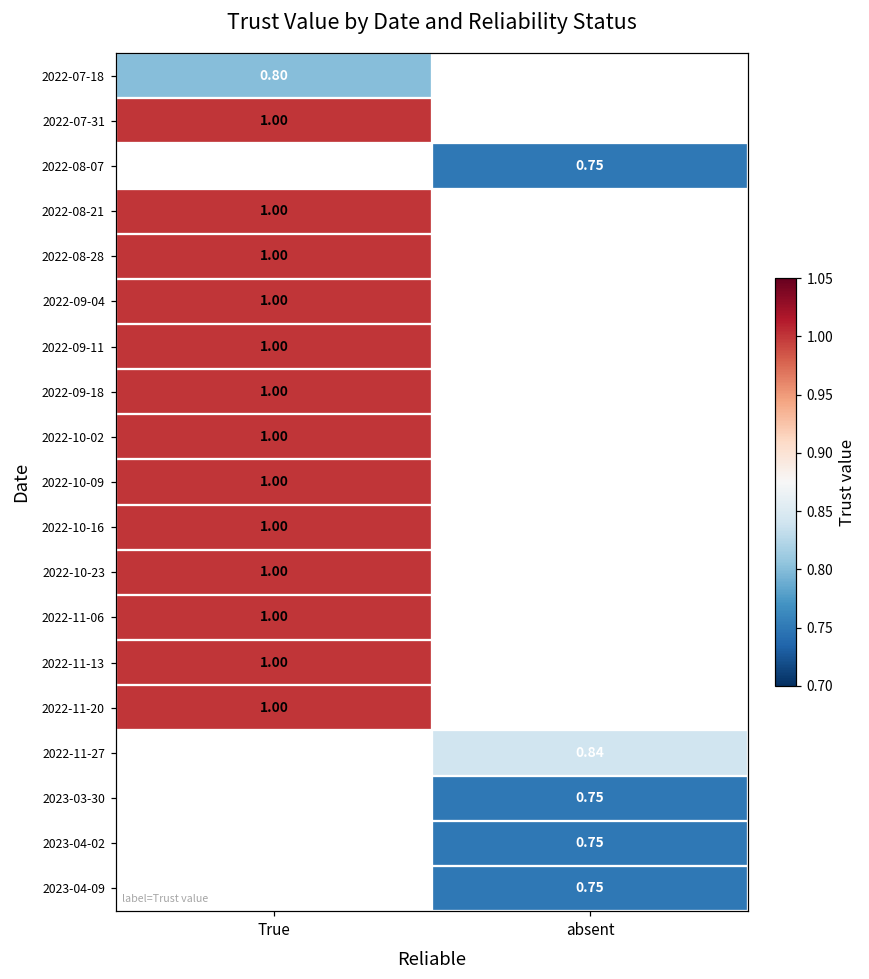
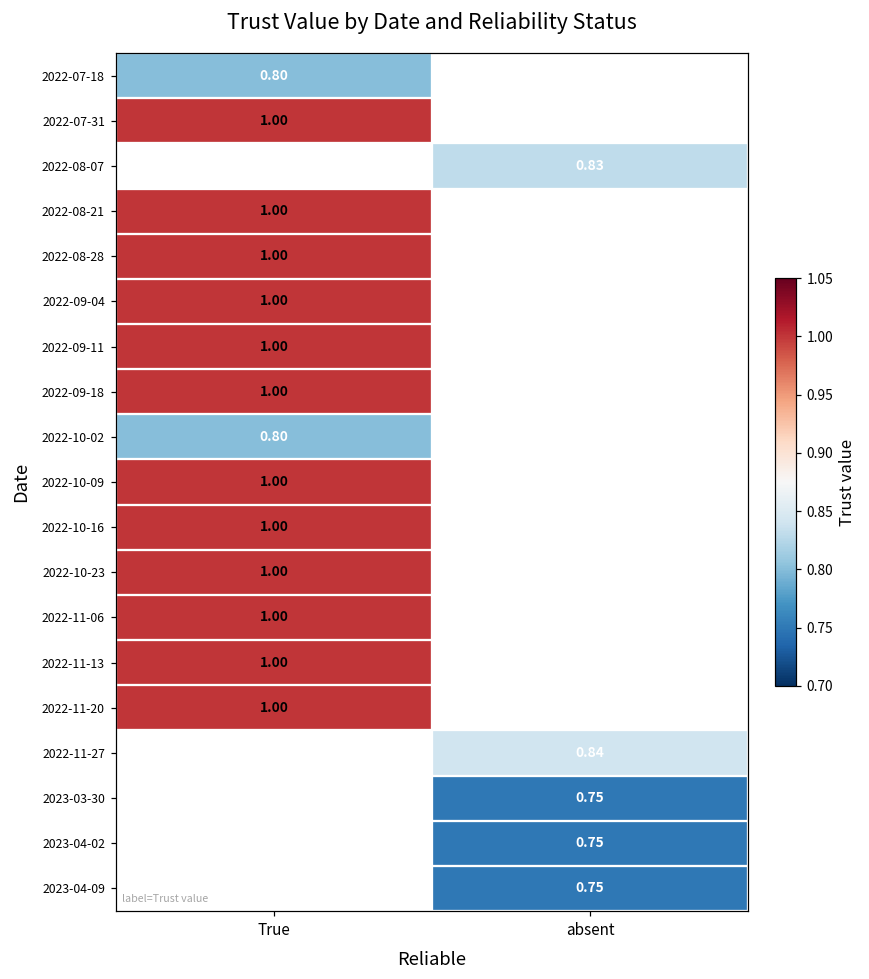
2022-08-07, absent: 0.75 -> 0.83
2022-10-02, True: 1.00 -> 0.80
